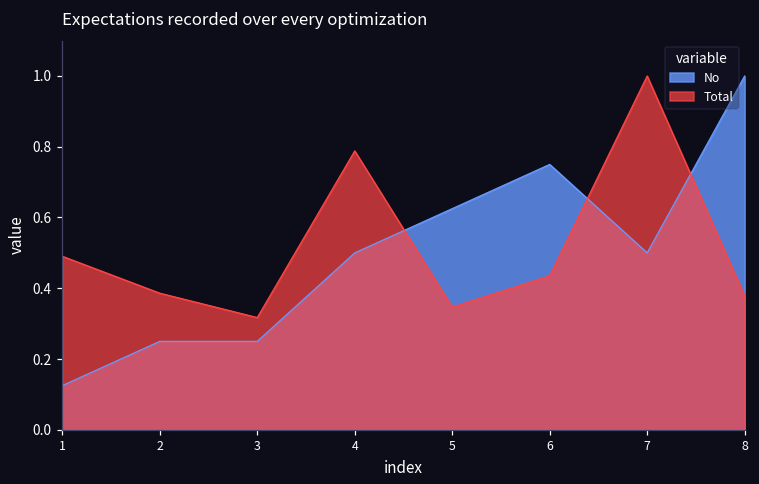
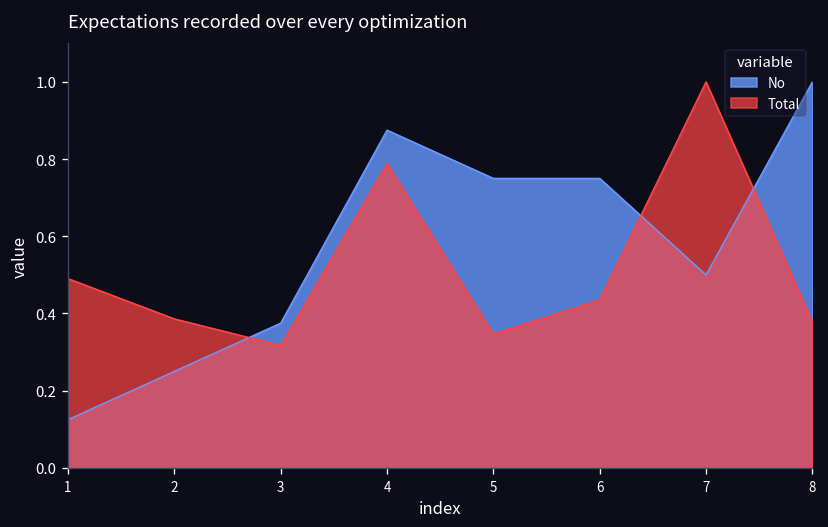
No, 3: 0.25 -> 0.38
No, 4: 0.50 -> 0.88
No, 5: 0.63 -> 0.75
